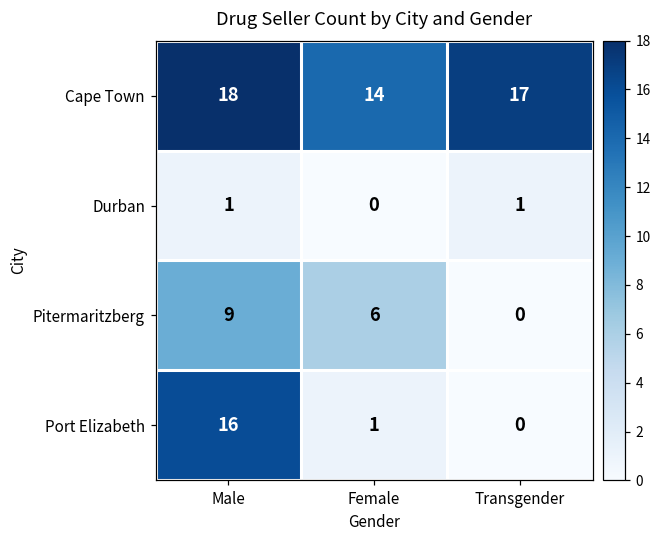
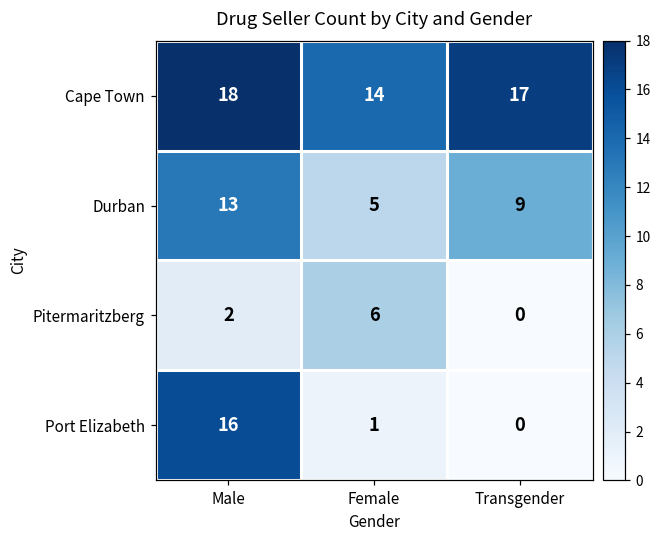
Durban, Male: 1 -> 13
Durban, Female: 0 -> 5
Durban, Transgender: 1 -> 9
Pitermaritzberg, Male: 9 -> 2
